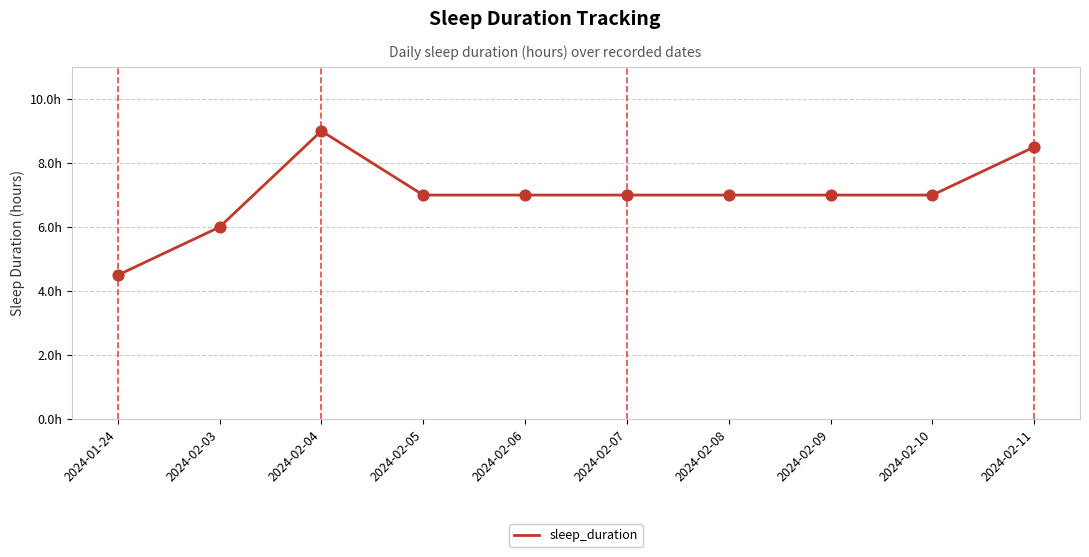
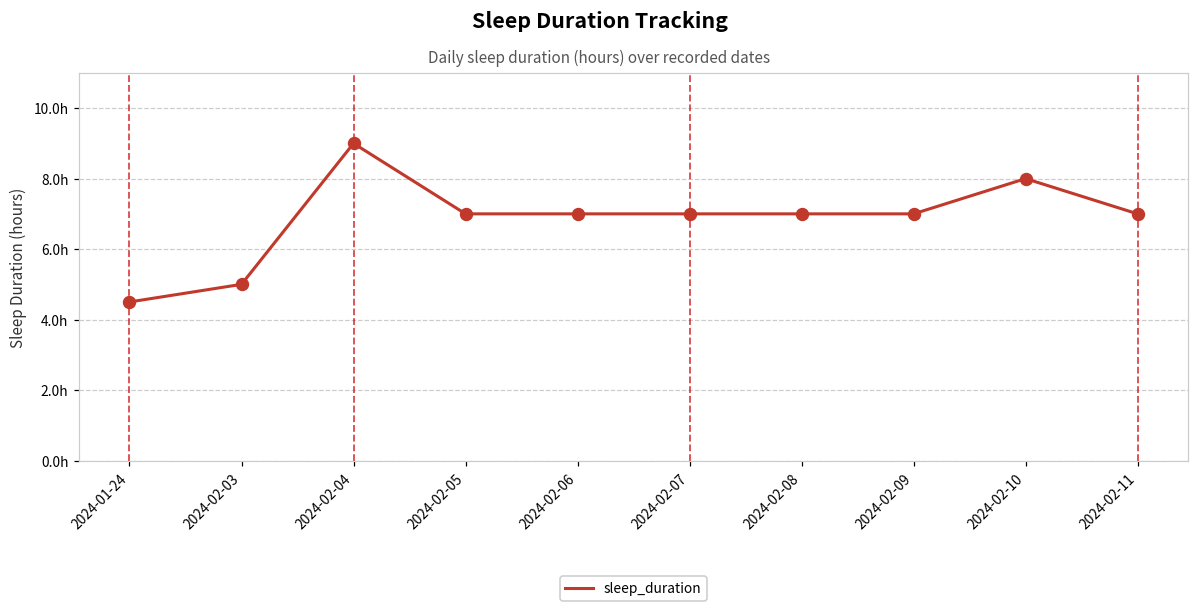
2024-02-03: 6h -> 5h
2024-02-10: 7h -> 8h
2024-02-11: 8.5h -> 7.0h
